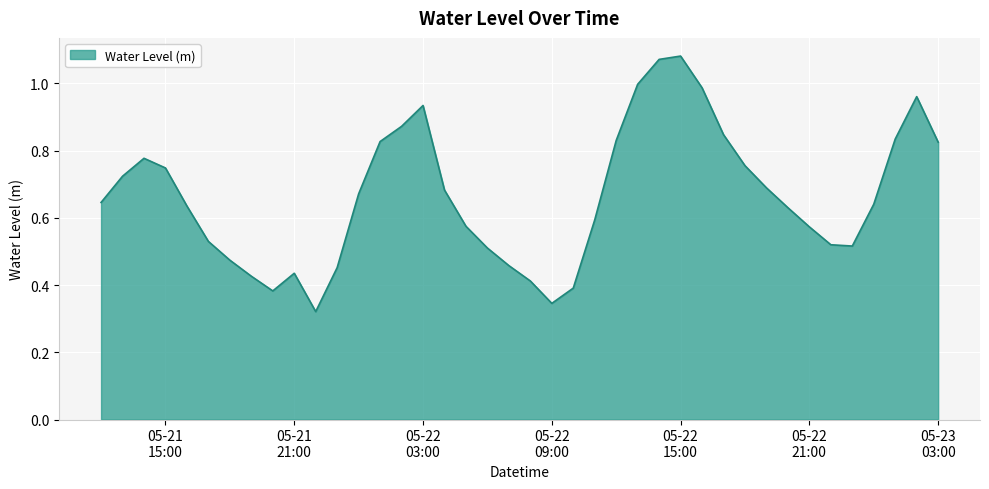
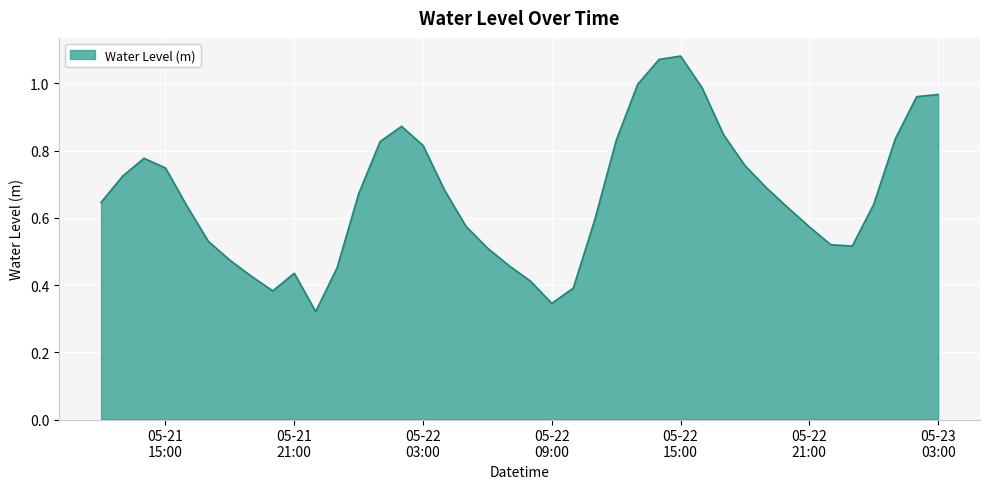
05-22 03:00: 0.93 -> 0.82
05-23 03:00: 0.83 -> 0.97
